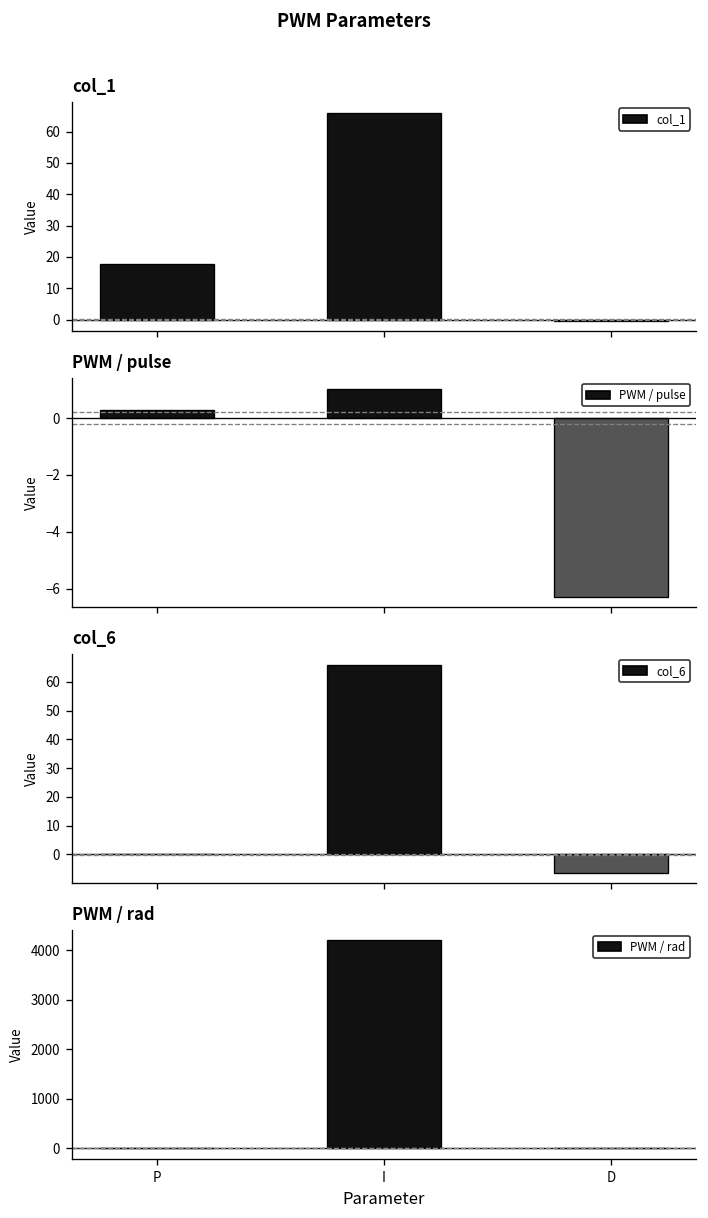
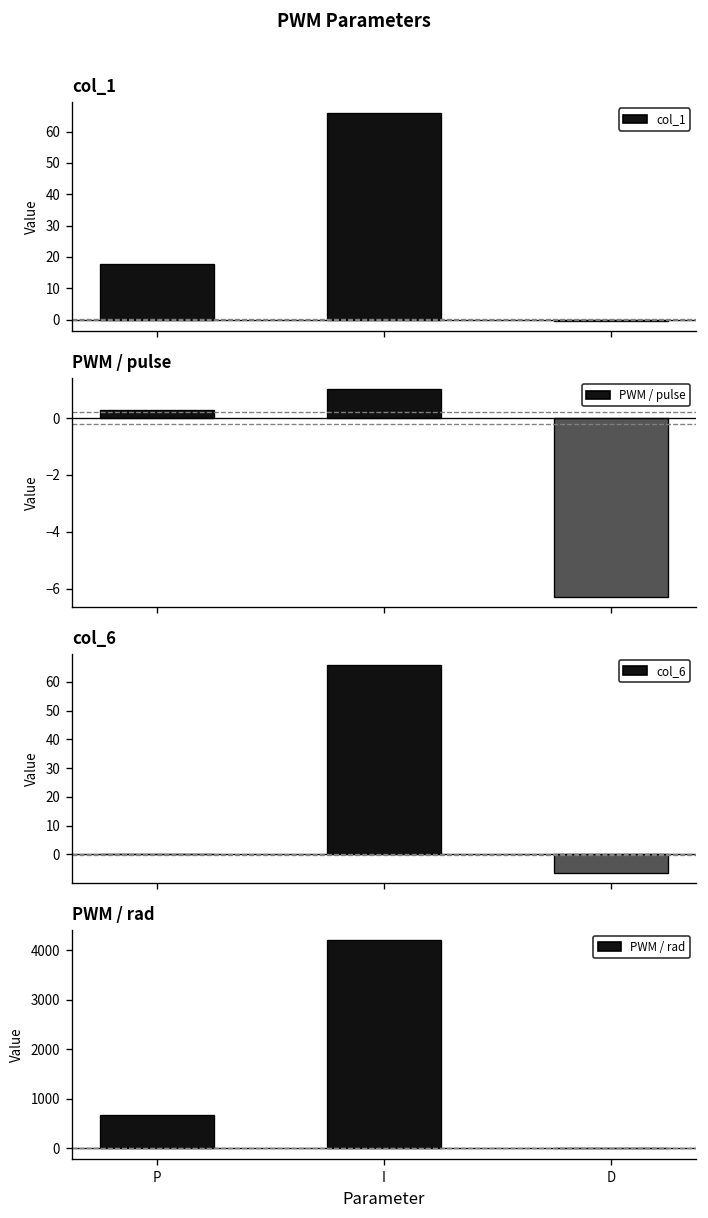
PWM / rad, P: 0 -> 700
